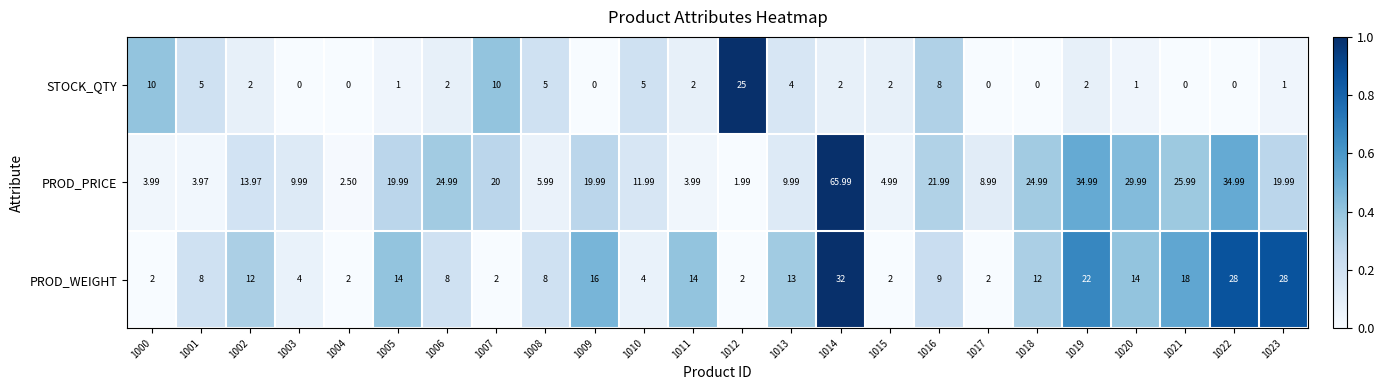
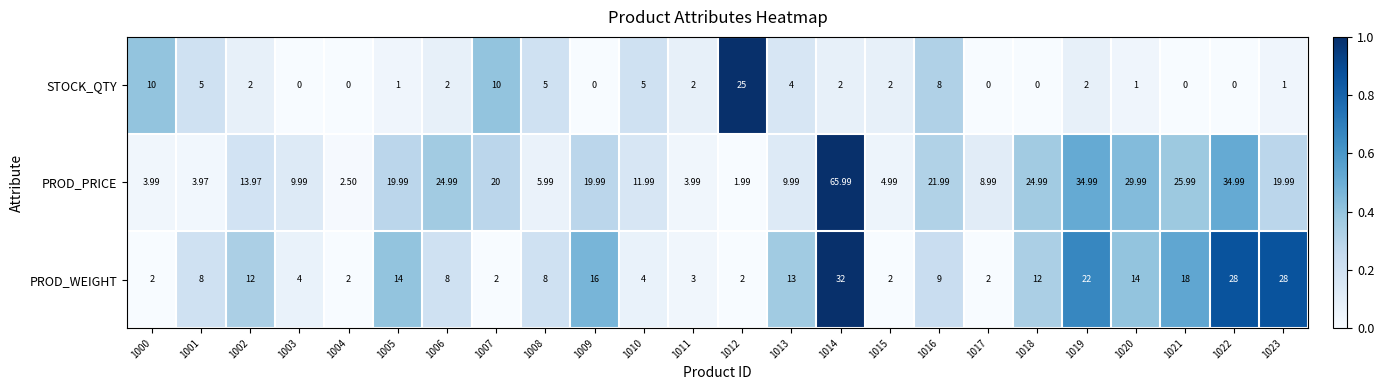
PROD_WEIGHT, 1011: 14 -> 3
